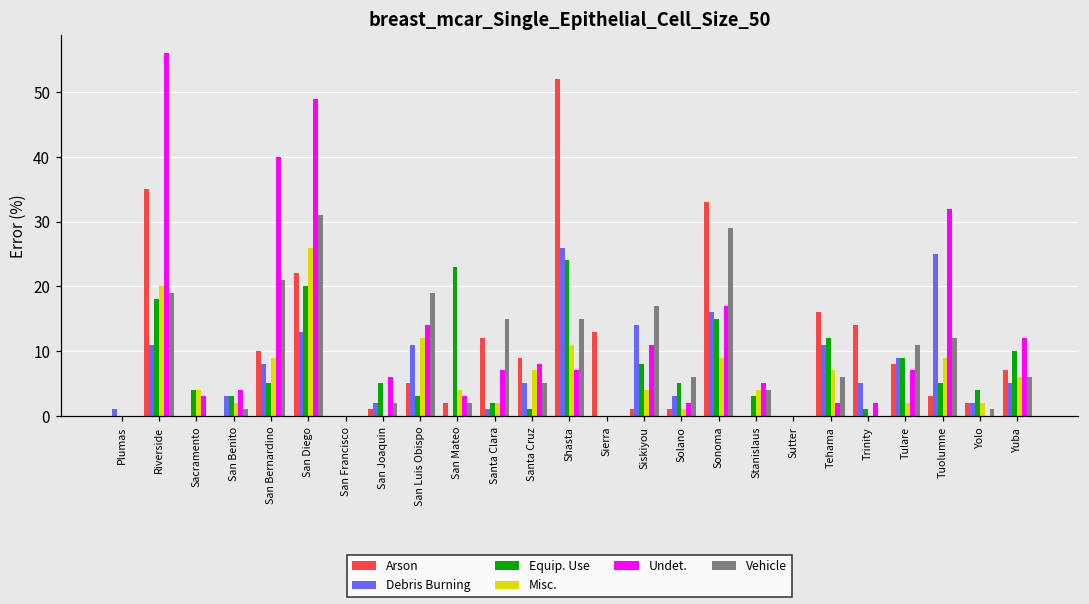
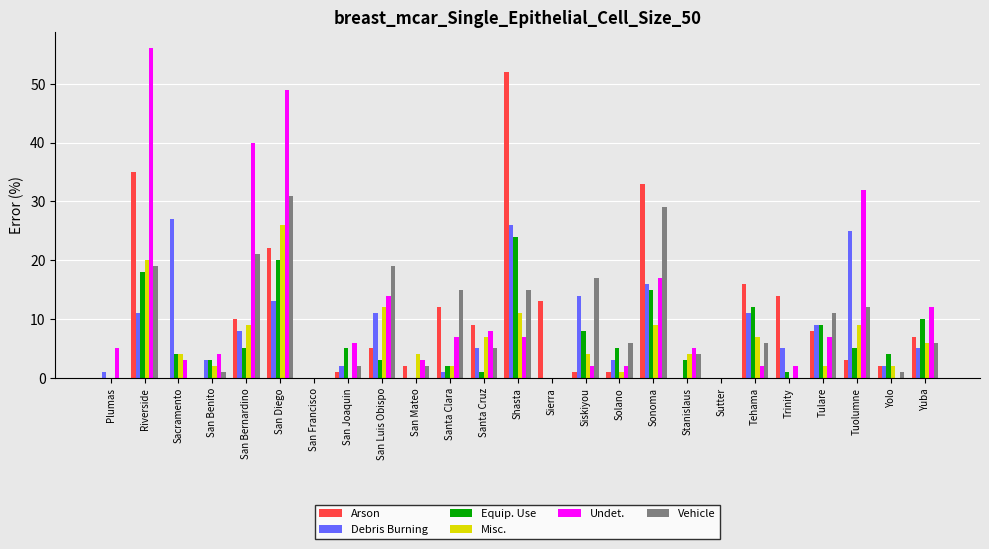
Undet., Plumas: 0 -> 5
Debris Burning, Sacramento: 0 -> 27
Equip. Use, San Mateo: 23 -> 0
Undet., Siskiyou: 11 -> 2
